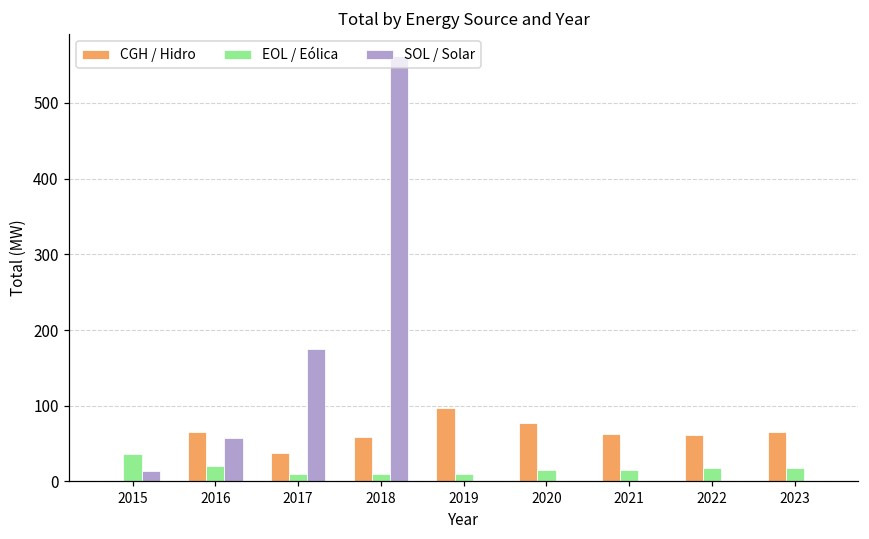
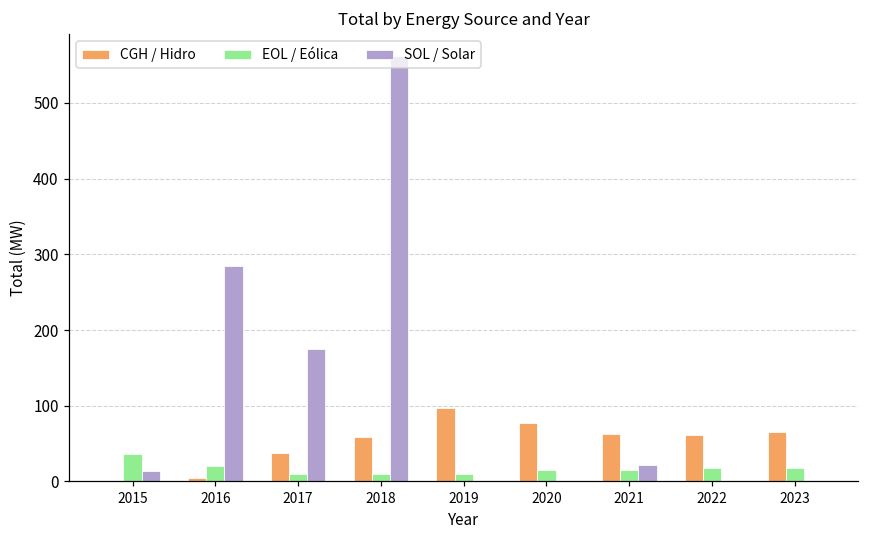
CGH / Hidro, 2016: 60 -> 0
SOL / Solar, 2016: 60 -> 290
SOL / Solar, 2021: 0 -> 20
